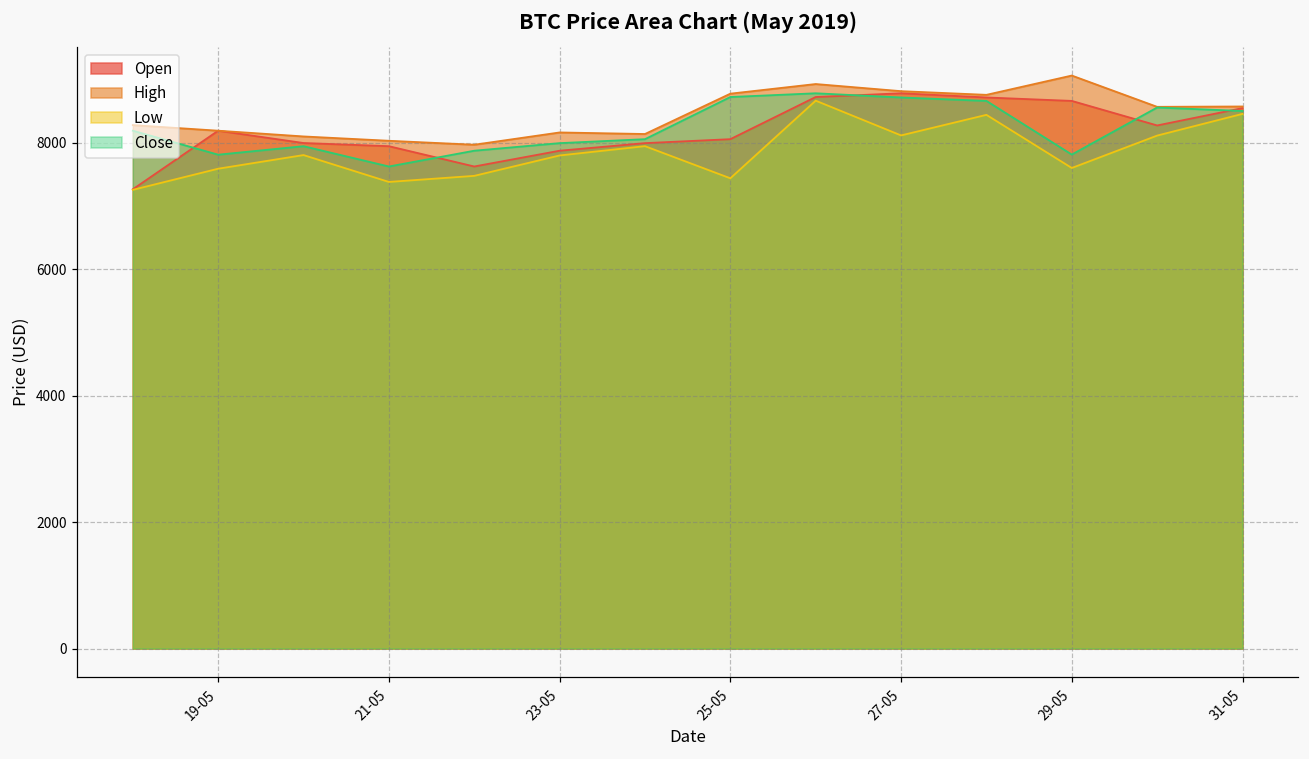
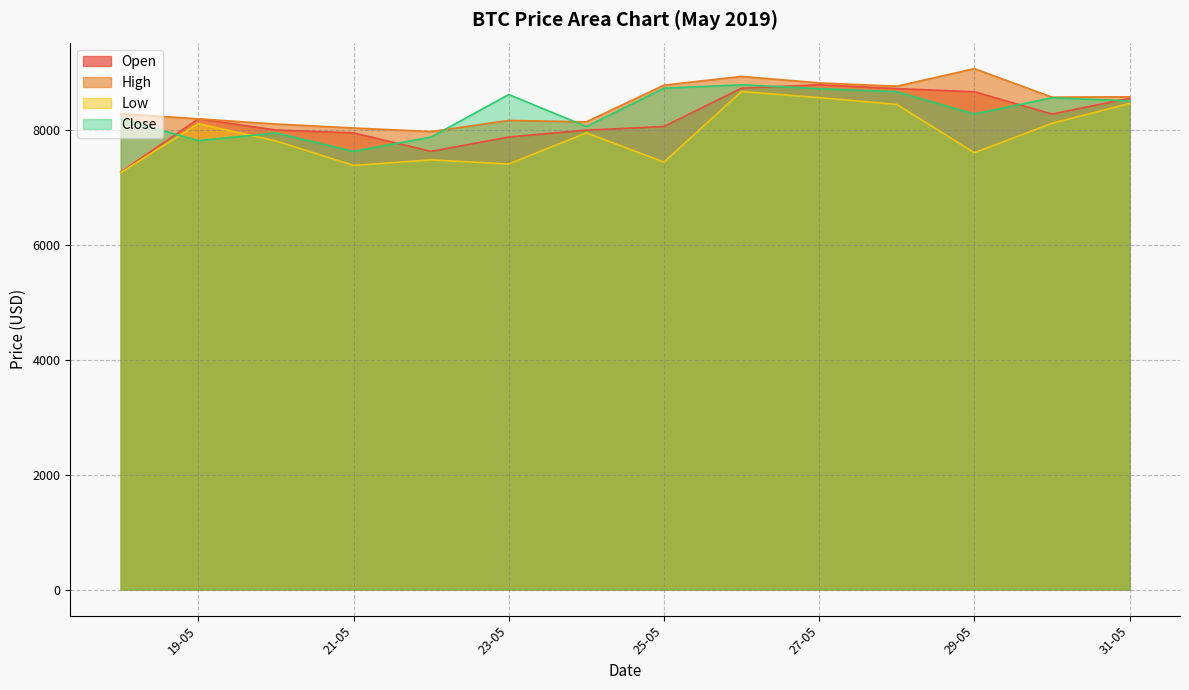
Low, 19-05: 7600 -> 8100
Low, 23-05: 7800 -> 7400
Close, 23-05: 8000 -> 8600
Low, 27-05: 8100 -> 8600
Close, 29-05: 7800 -> 8300
